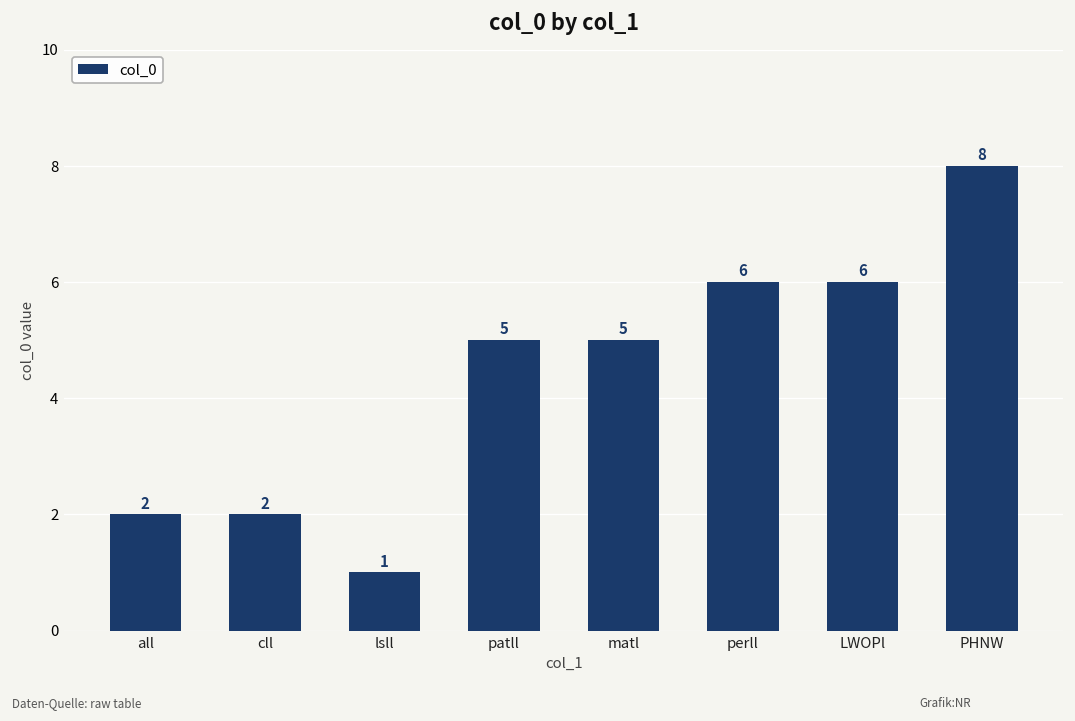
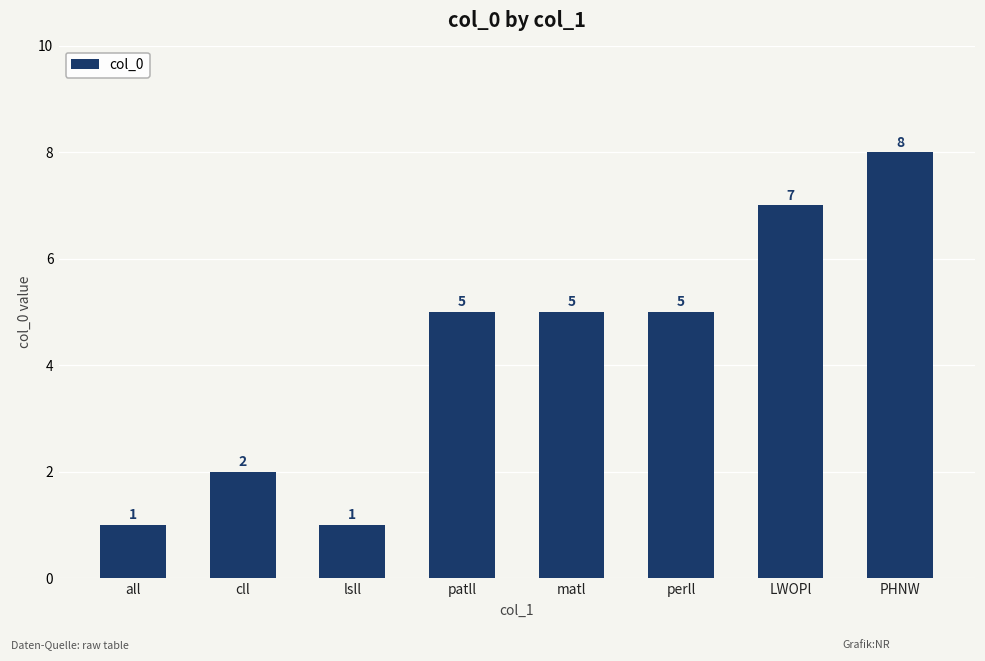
all: 2 -> 1
perll: 6 -> 5
LWOPl: 6 -> 7
